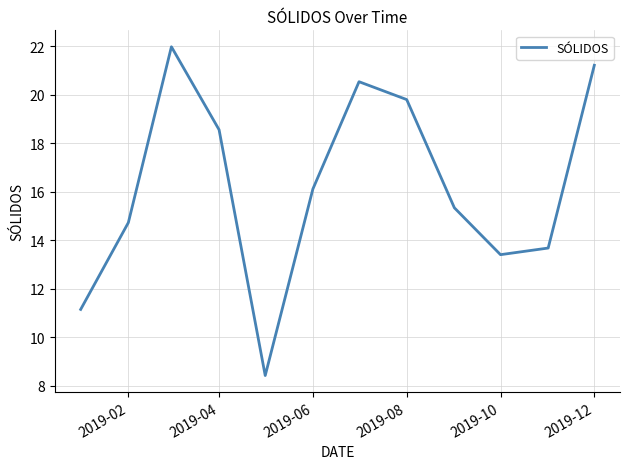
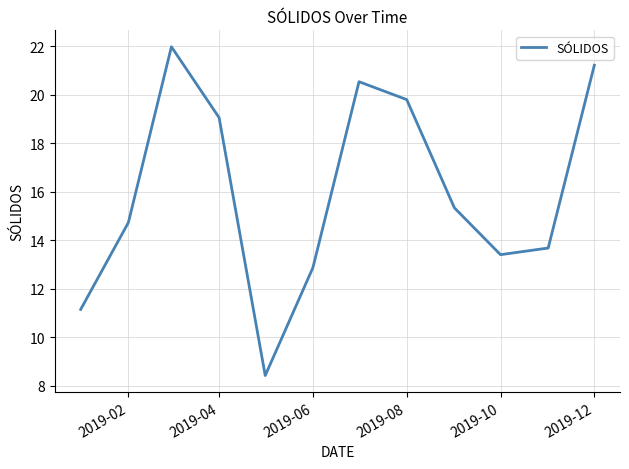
2019-04: 18.6 -> 19.1
2019-06: 16.1 -> 12.9
